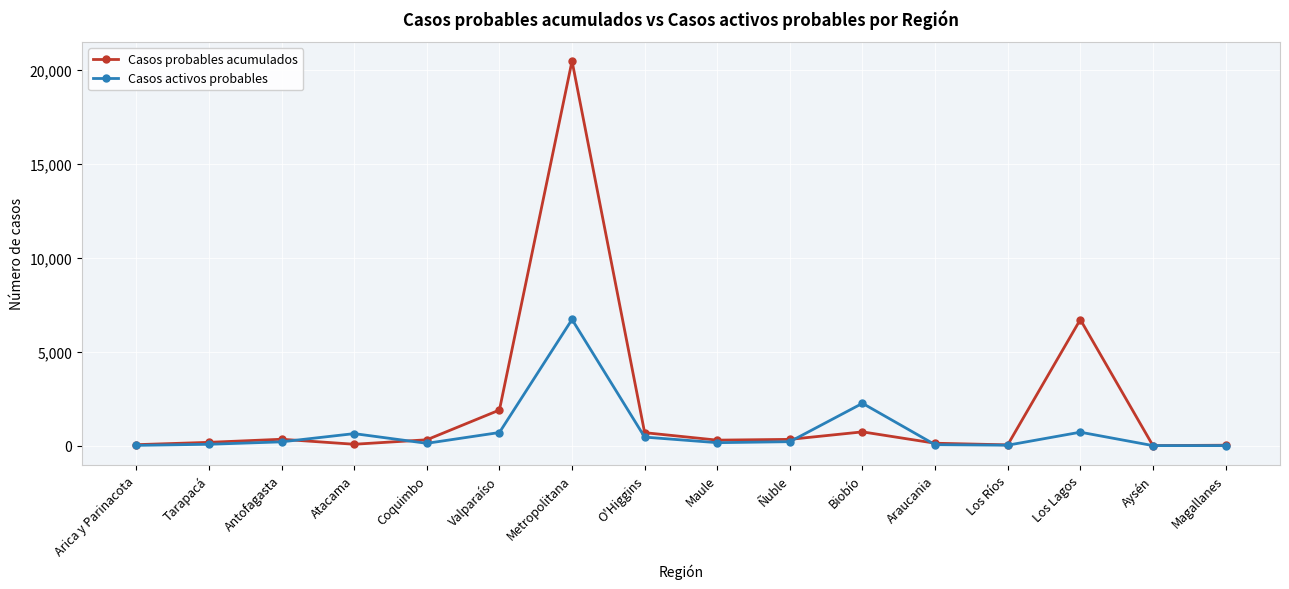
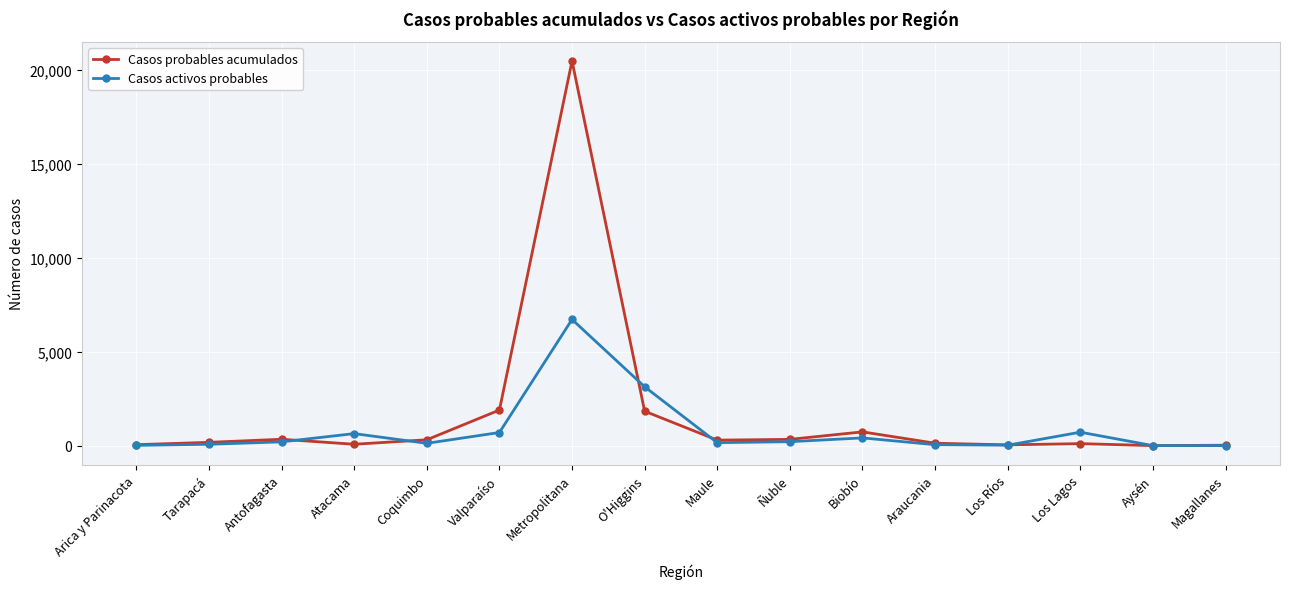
Casos probables acumulados, O'Higgins: 700 -> 1,800
Casos activos probables, O'Higgins: 500 -> 3,100
Casos activos probables, Biobío: 2,300 -> 400
Casos probables acumulados, Los Lagos: 6,700 -> 100
